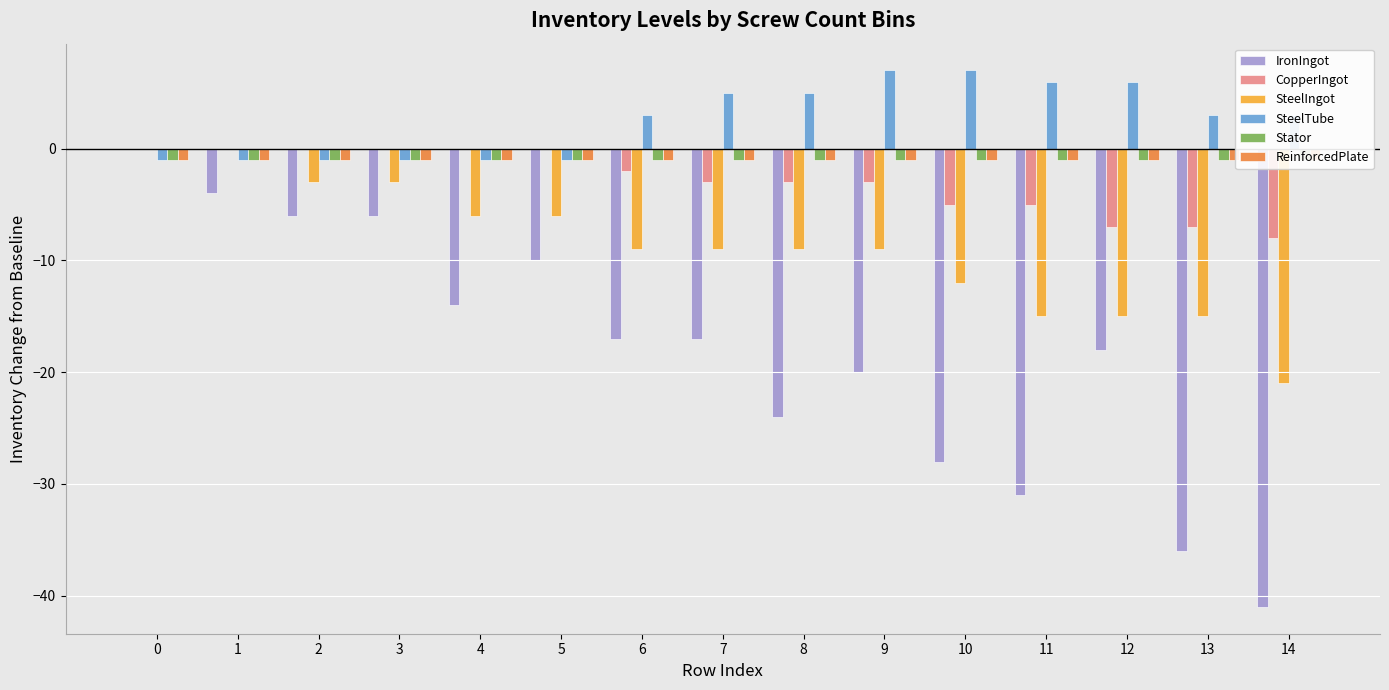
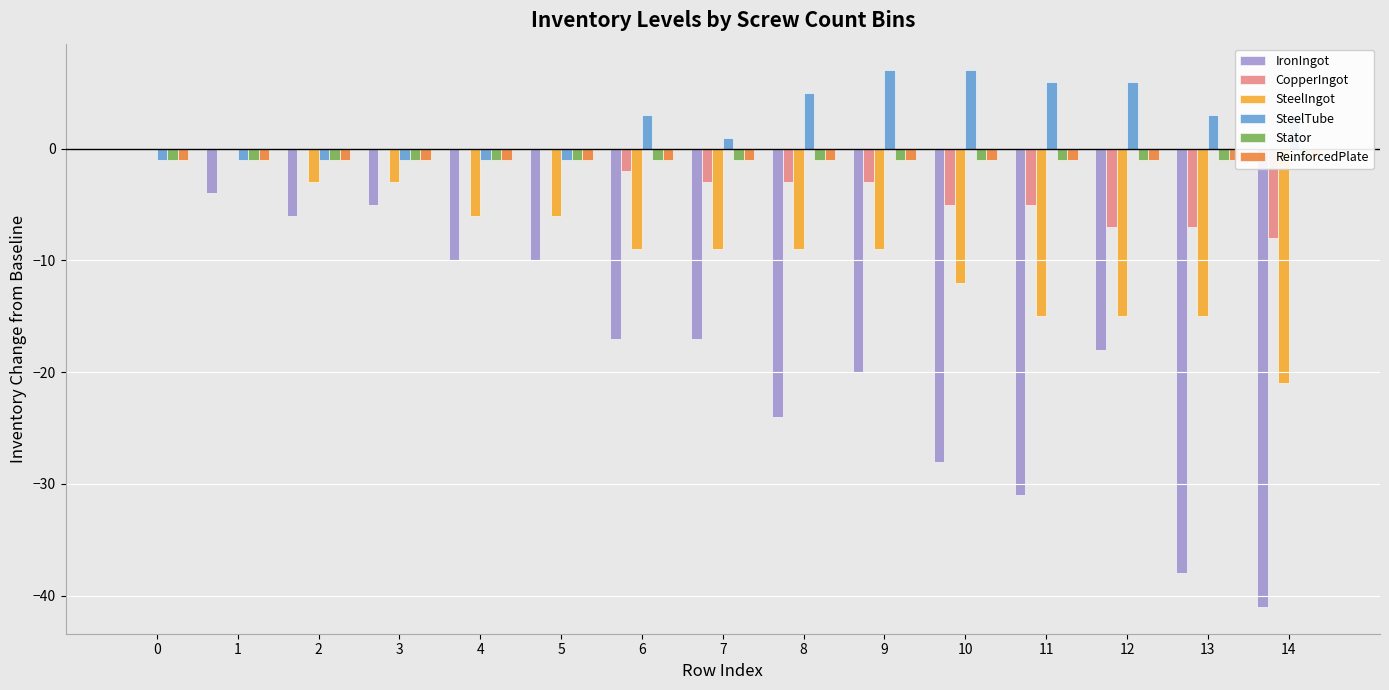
IronIngot, 3: -6.0 -> -5.0
IronIngot, 4: -14.0 -> -10.0
SteelTube, 7: 5.0 -> 1.0
IronIngot, 13: -36.0 -> -38.0
